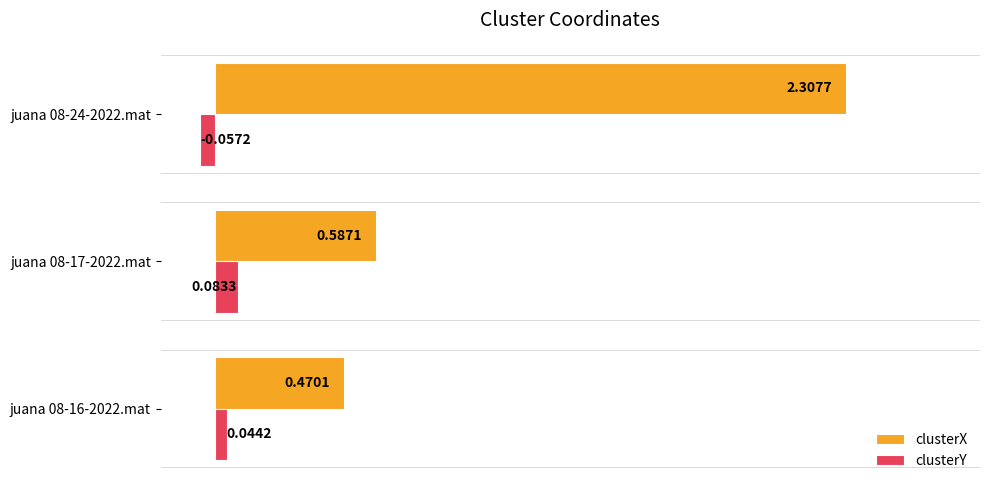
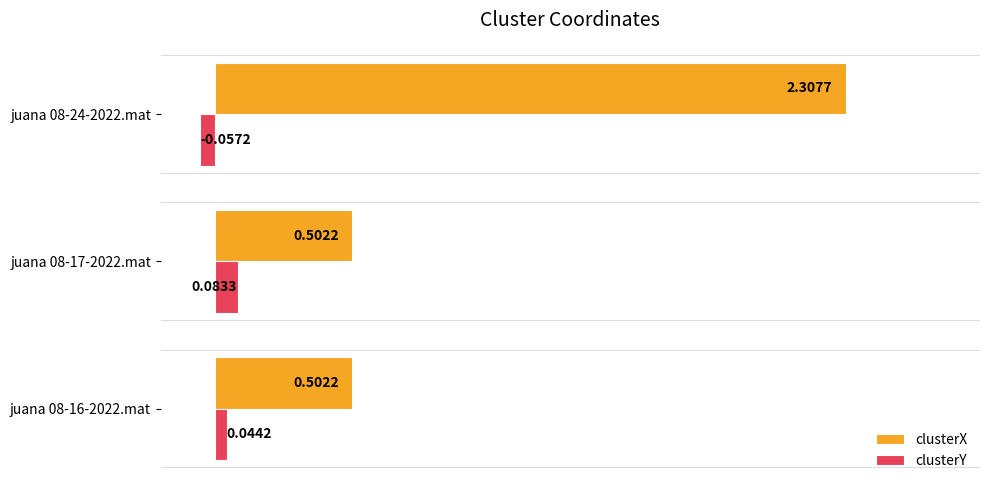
clusterX, juana 08-17-2022.mat: 0.5871 -> 0.5022
clusterX, juana 08-16-2022.mat: 0.4701 -> 0.5022
